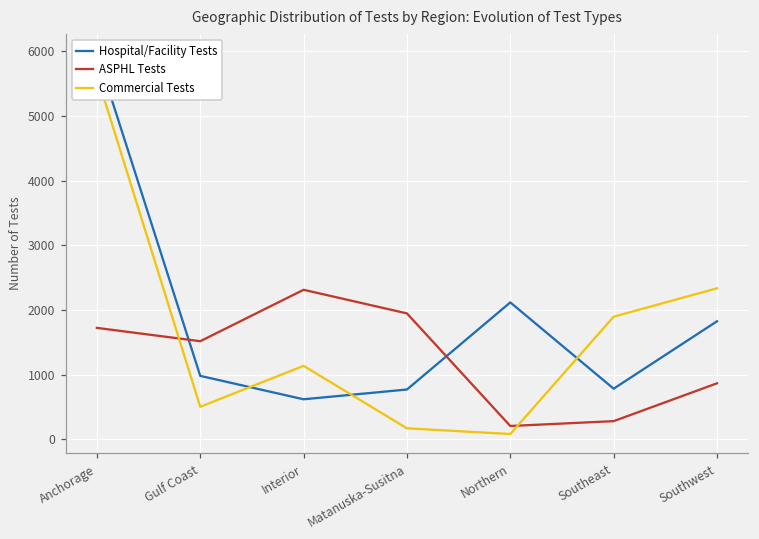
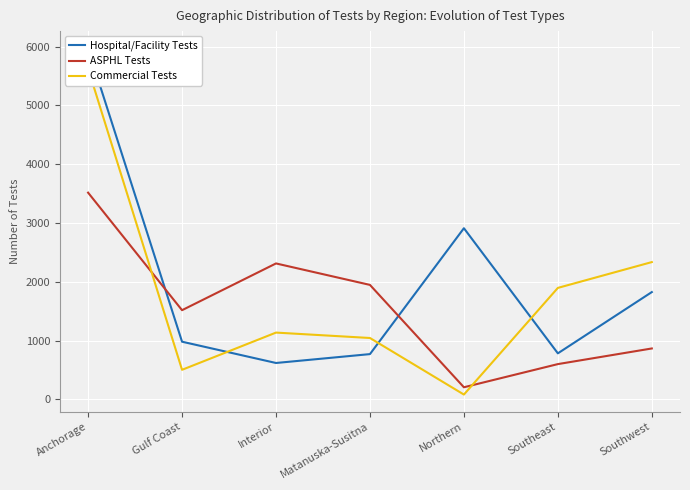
ASPHL Tests, Anchorage: 1700 -> 3500
Commercial Tests, Matanuska-Susitna: 200 -> 1000
Hospital/Facility Tests, Northern: 2100 -> 2900
ASPHL Tests, Southeast: 300 -> 600
